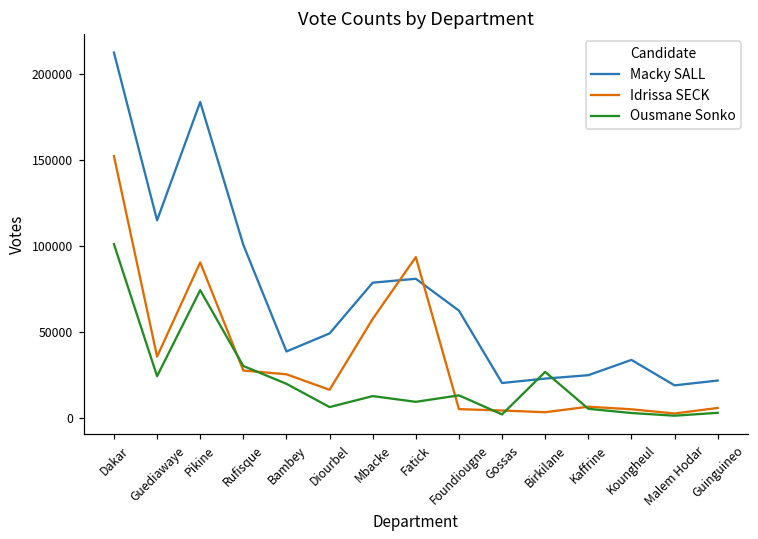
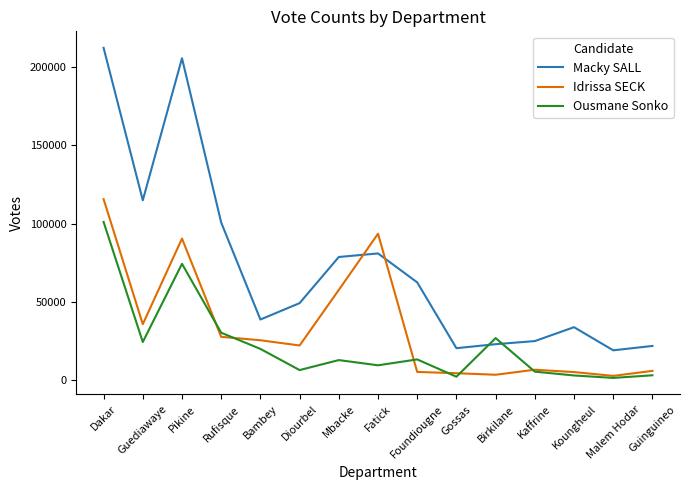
Idrissa SECK, Dakar: 152000 -> 116000
Macky SALL, Pikine: 184000 -> 206000
Idrissa SECK, Diourbel: 16000 -> 22000
